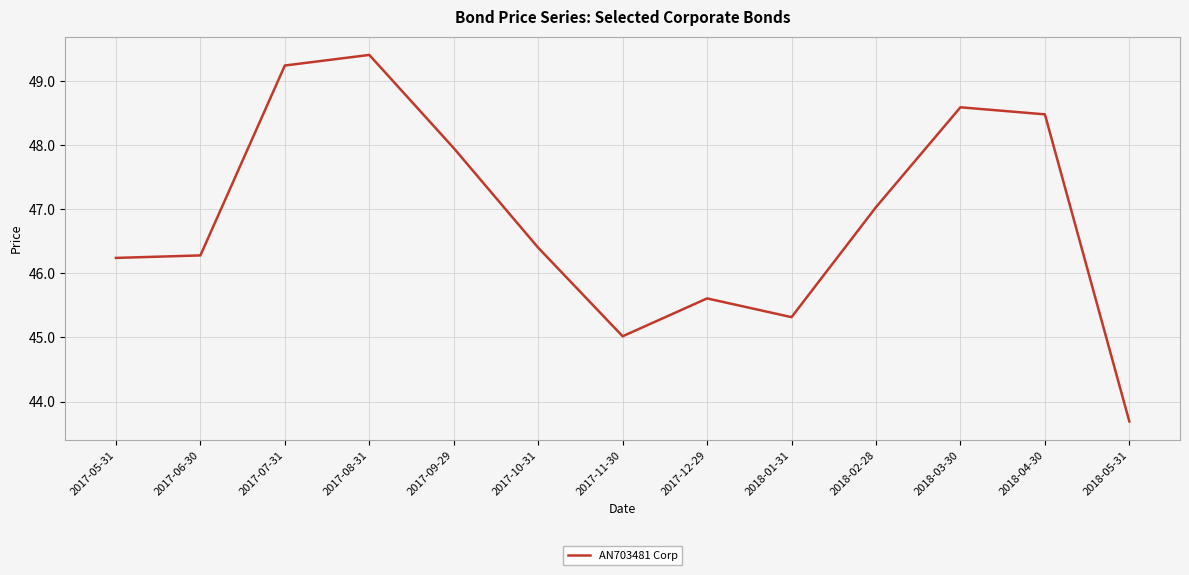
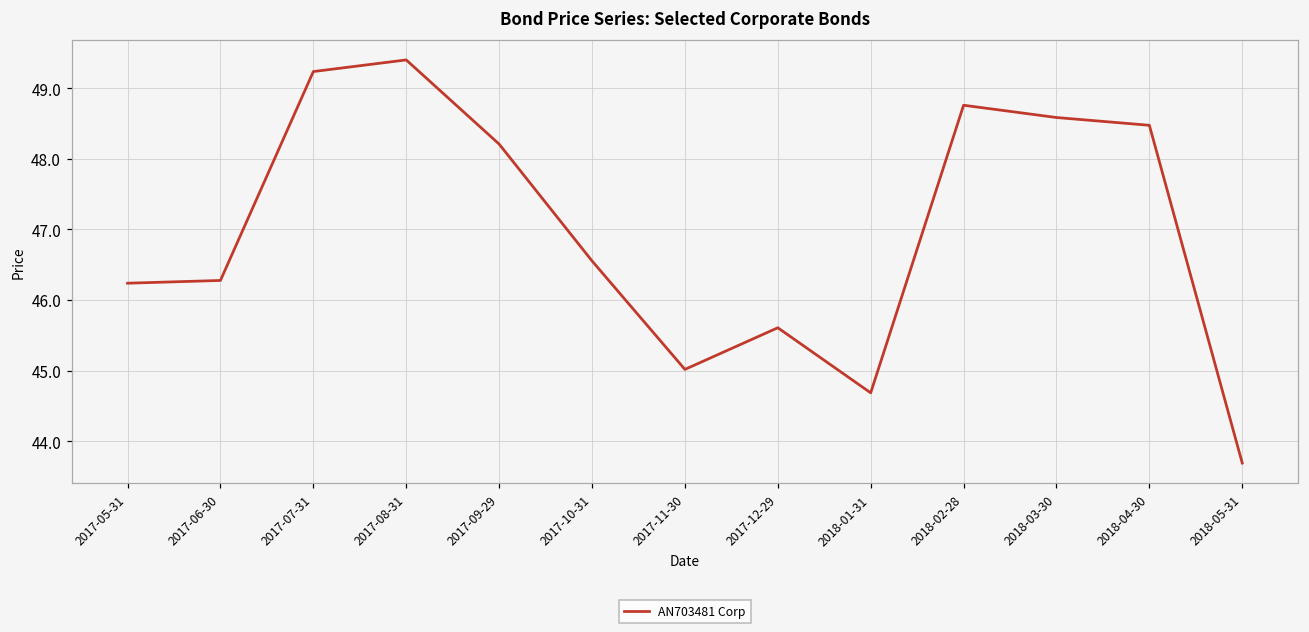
2017-09-29: 48.0 -> 48.2
2017-10-31: 46.4 -> 46.6
2018-01-31: 45.3 -> 44.7
2018-02-28: 47.0 -> 48.8
